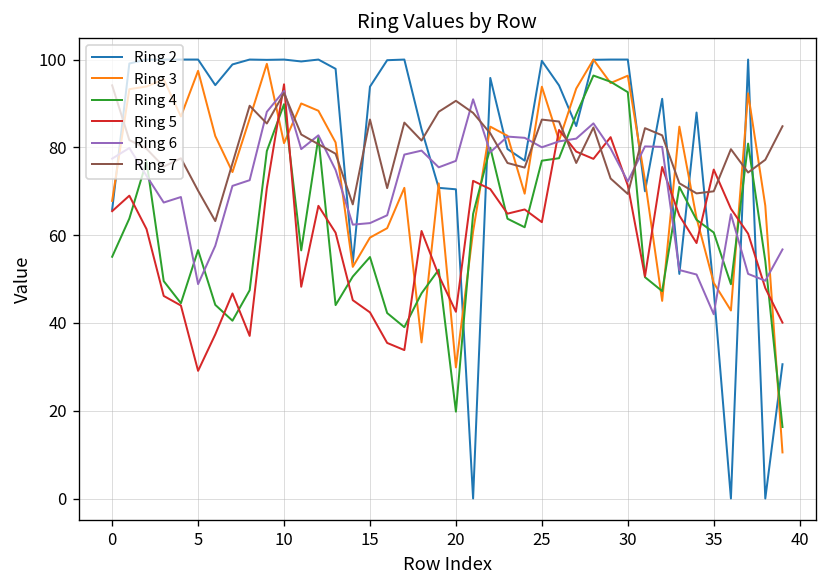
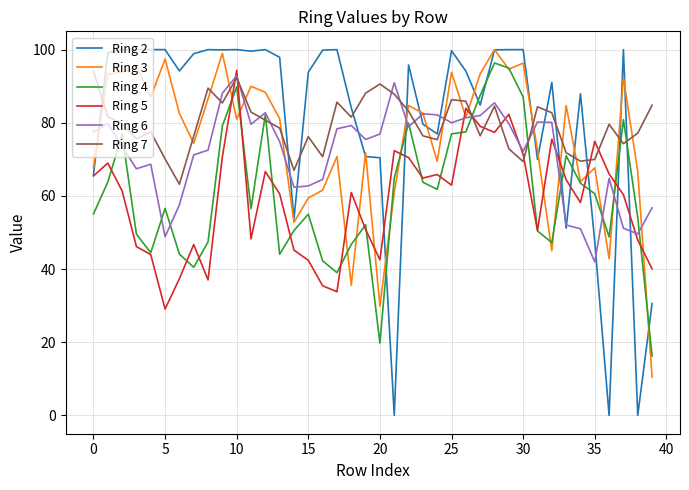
Ring 7, 15: 86 -> 76
Ring 4, 30: 93 -> 87
Ring 3, 35: 49 -> 68
